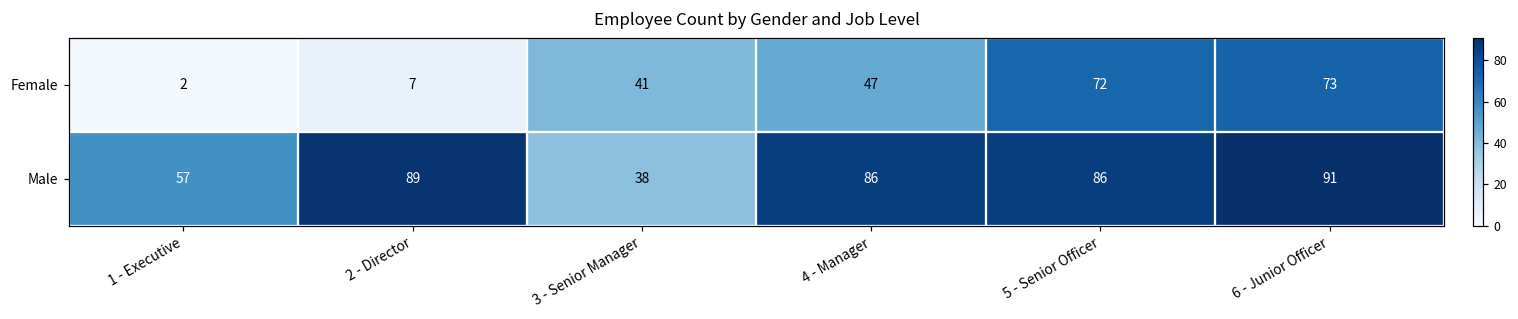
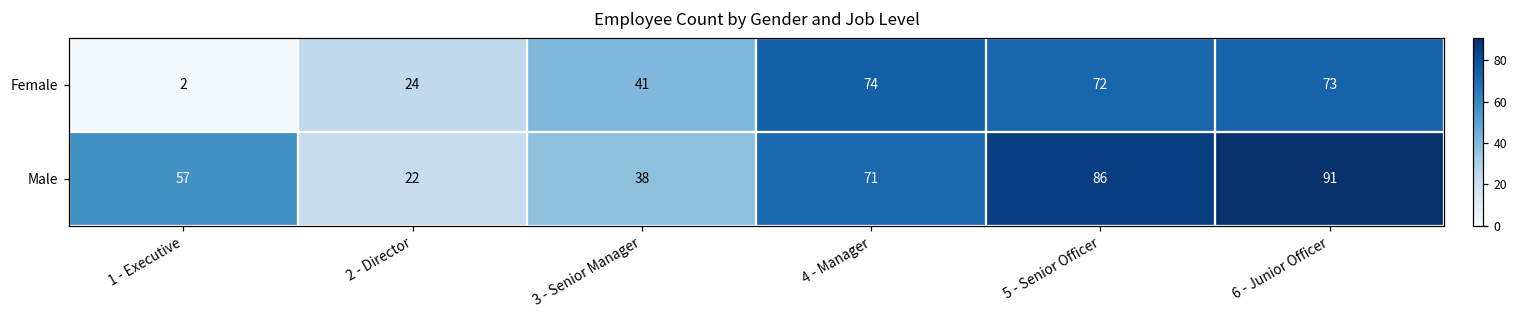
Female, 2 - Director: 7 -> 24
Female, 4 - Manager: 47 -> 74
Male, 2 - Director: 89 -> 22
Male, 4 - Manager: 86 -> 71
